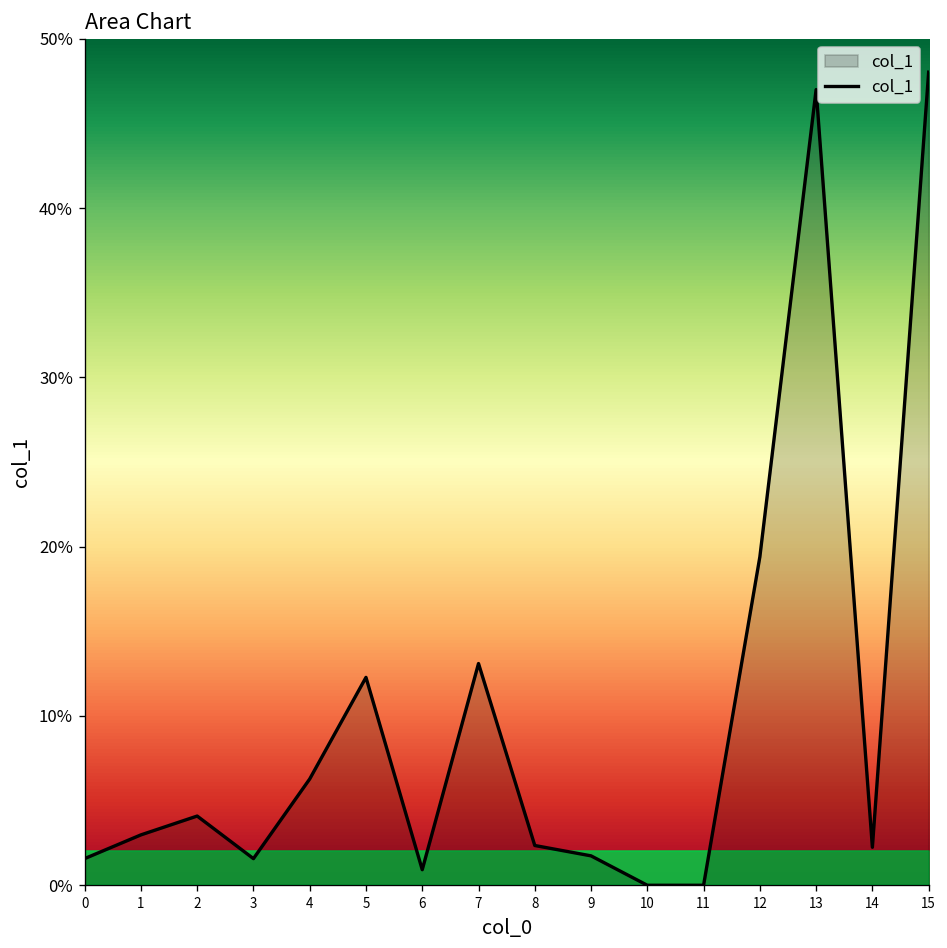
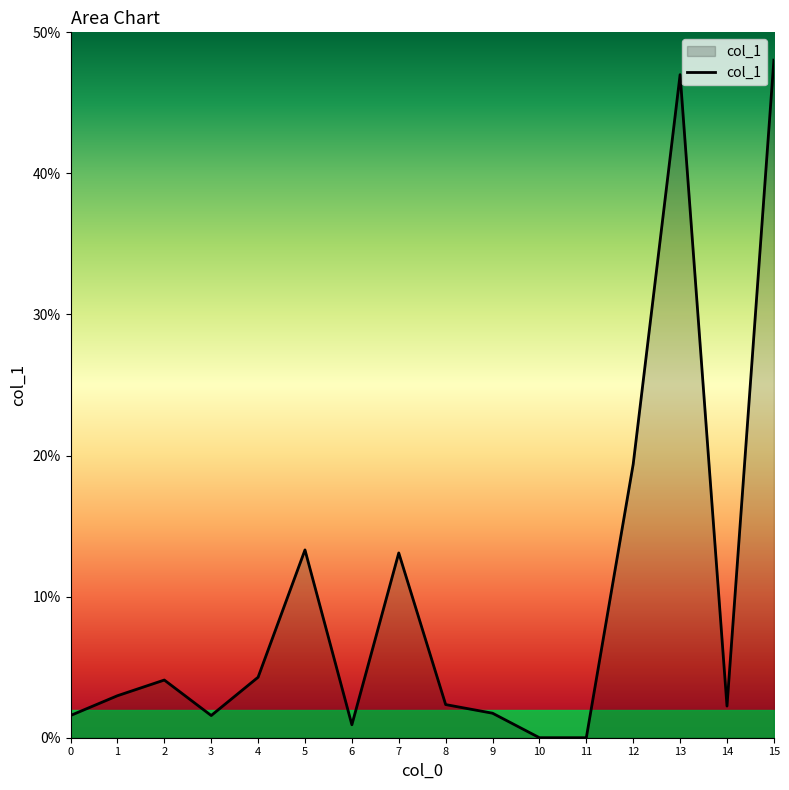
col_1, 4: 6.3% -> 4.3%
col_1, 5: 12.3% -> 13.3%
